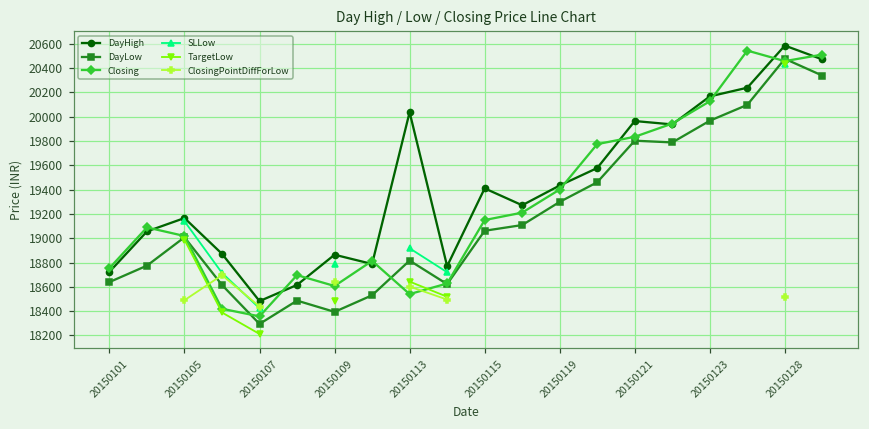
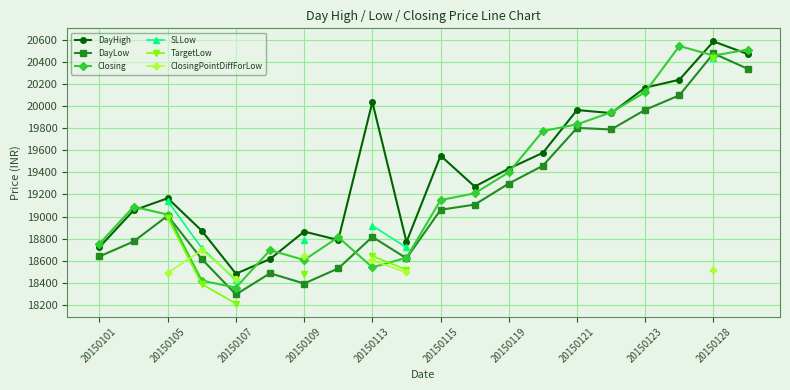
DayHigh, 20150115: 19410 -> 19550
